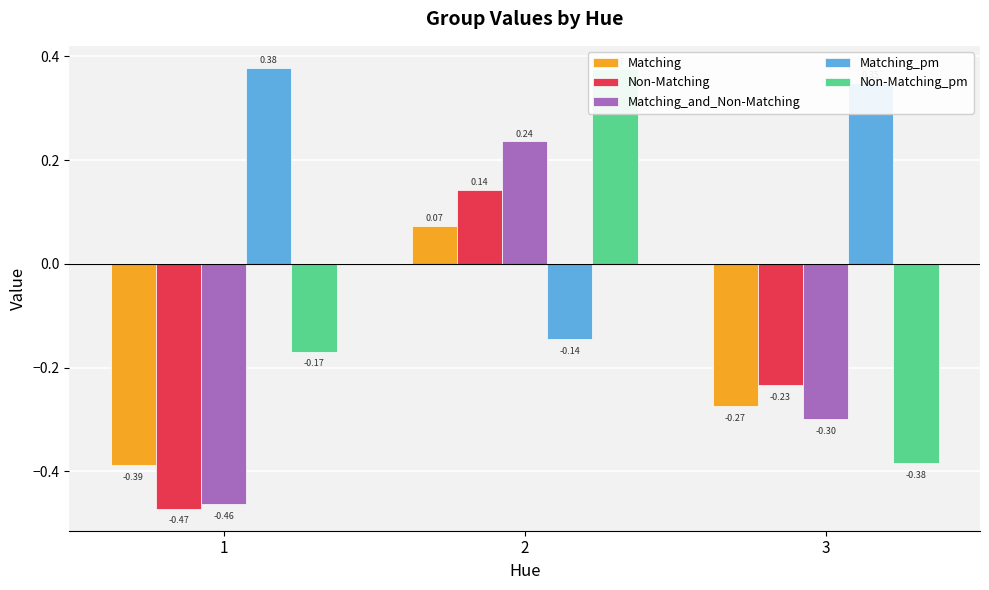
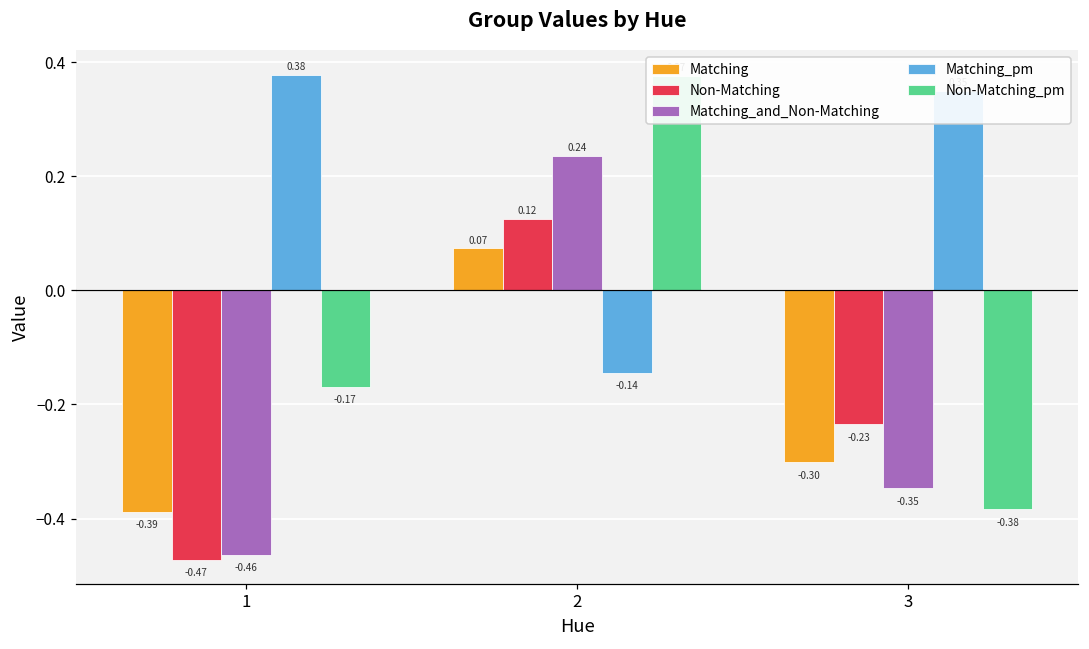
Non-Matching, 2: 0.14 -> 0.12
Matching, 3: -0.27 -> -0.30
Matching_and_Non-Matching, 3: -0.30 -> -0.35
